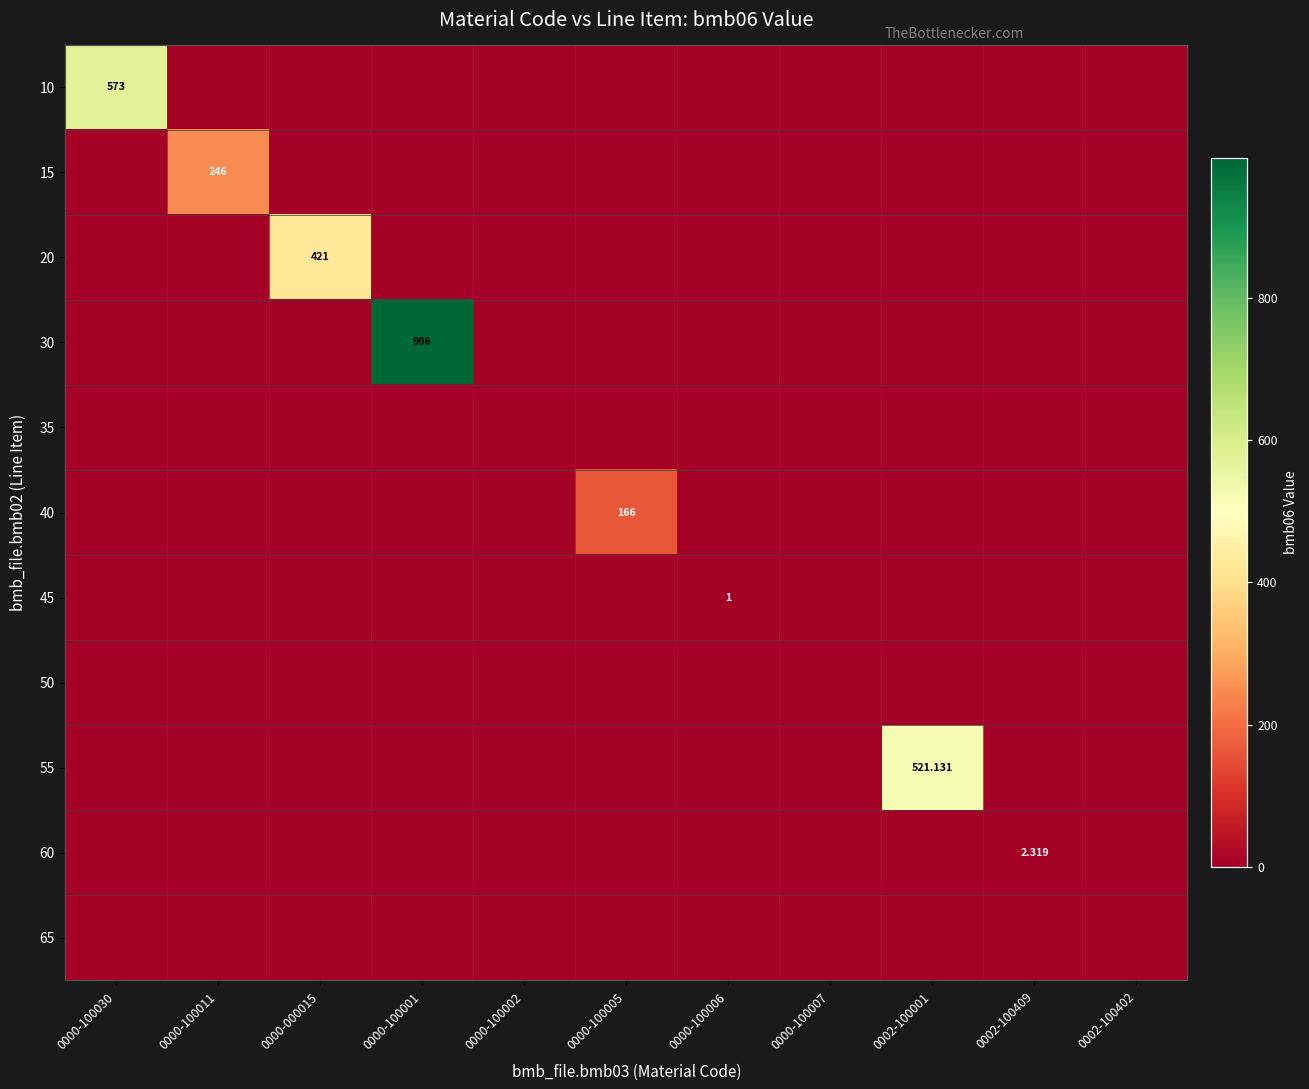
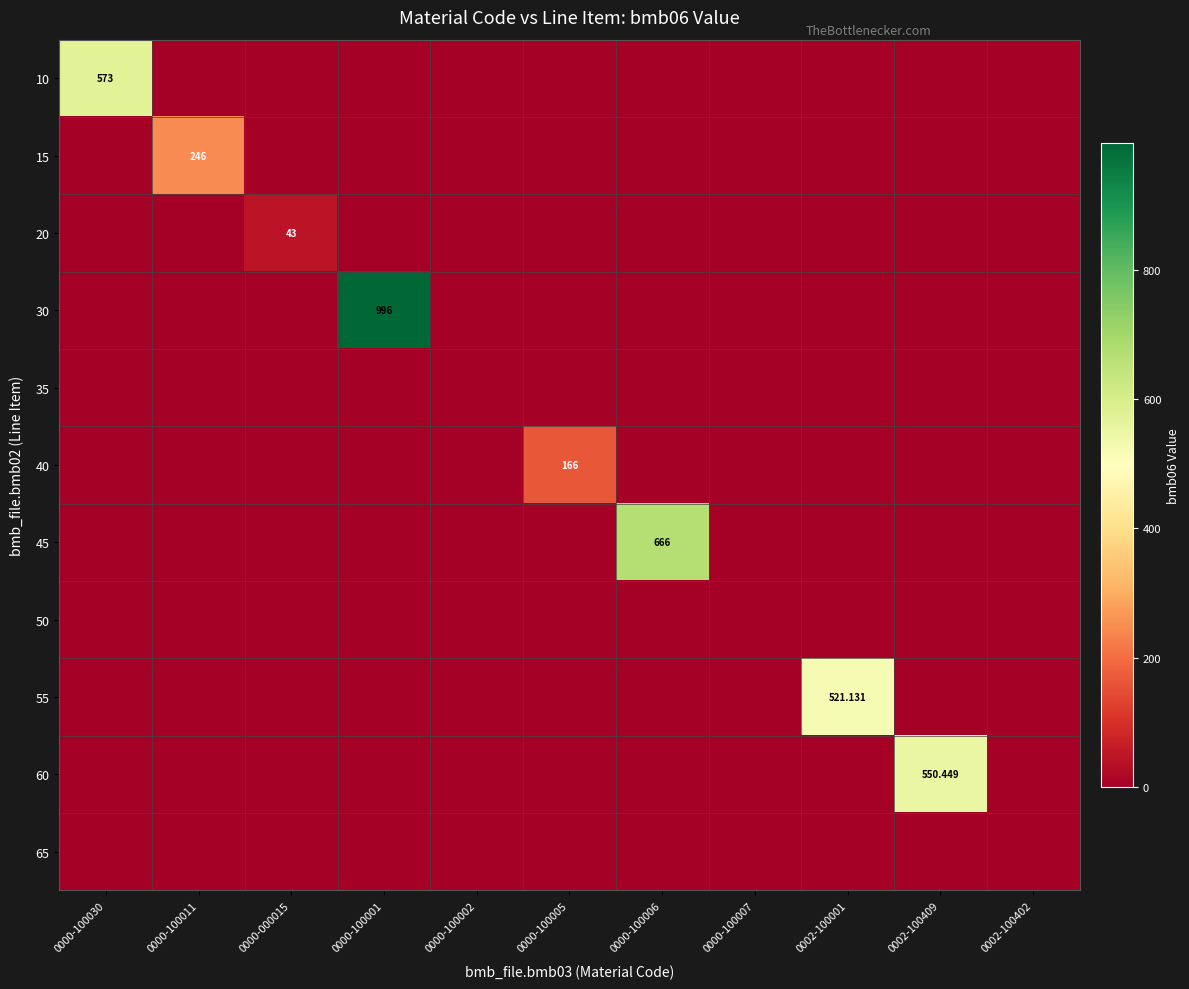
20, 0000-000015: 421 -> 43
45, 0000-100006: 1 -> 666
60, 0002-100409: 2.319 -> 550.449
